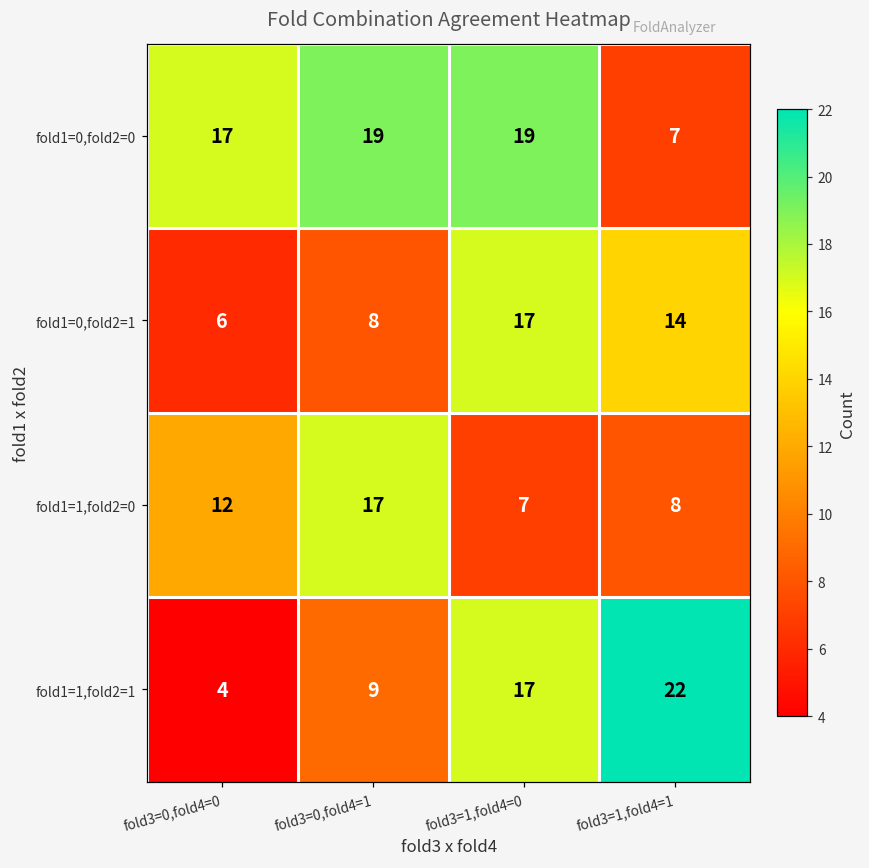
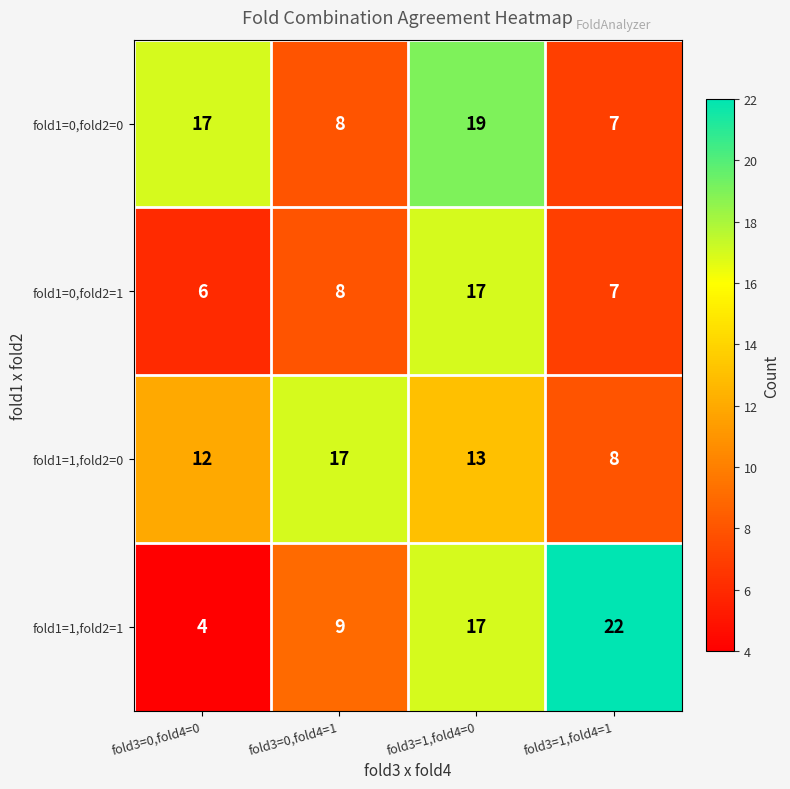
fold1=0,fold2=0, fold3=0,fold4=1: 19 -> 8
fold1=0,fold2=1, fold3=1,fold4=1: 14 -> 7
fold1=1,fold2=0, fold3=1,fold4=0: 7 -> 13
